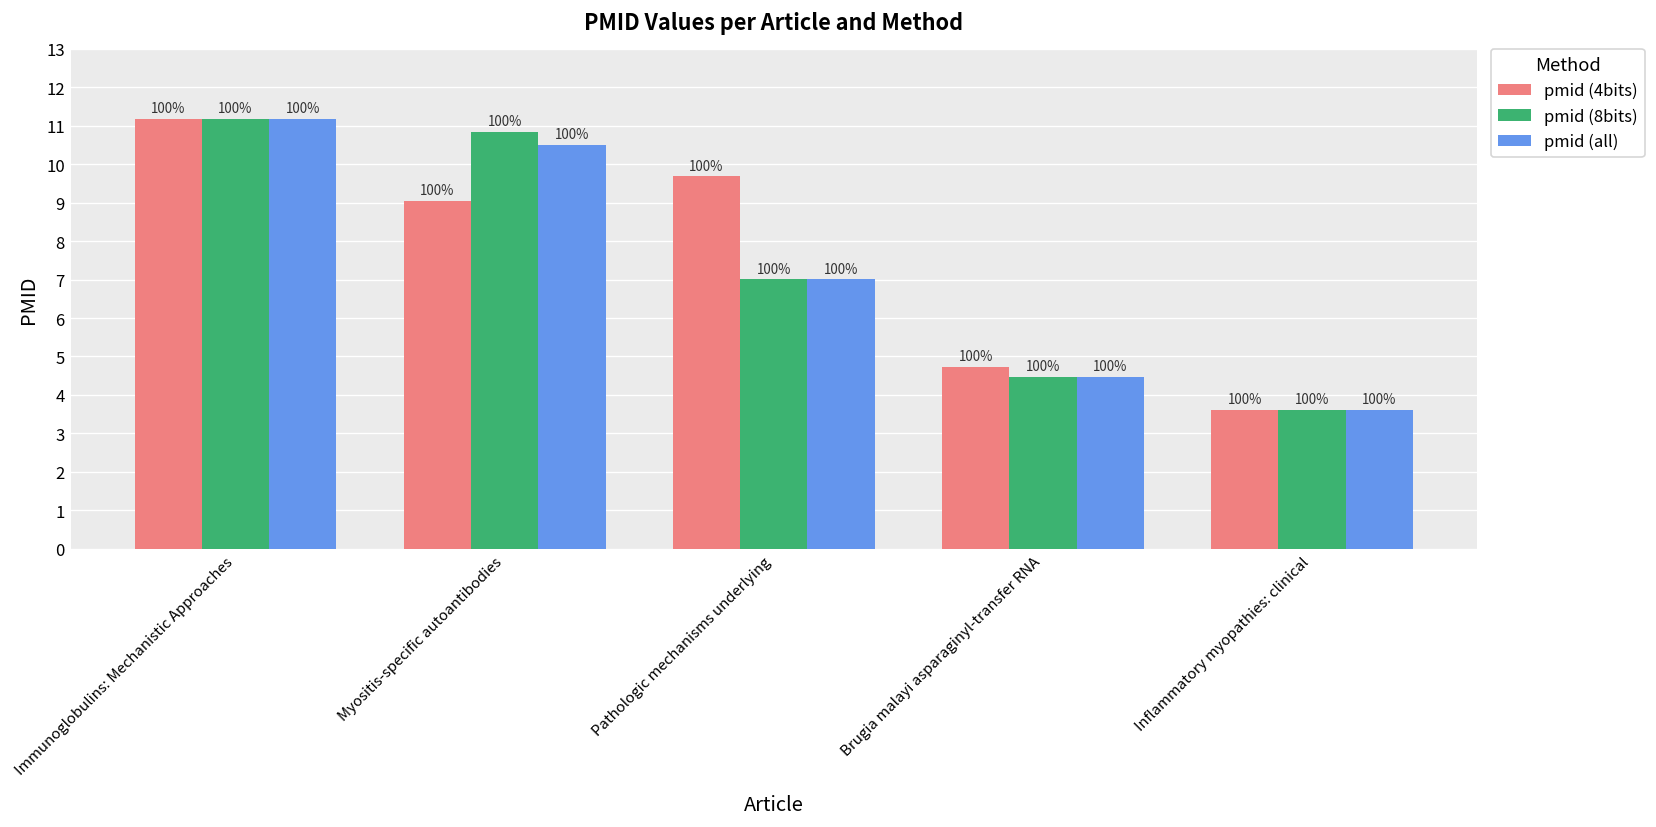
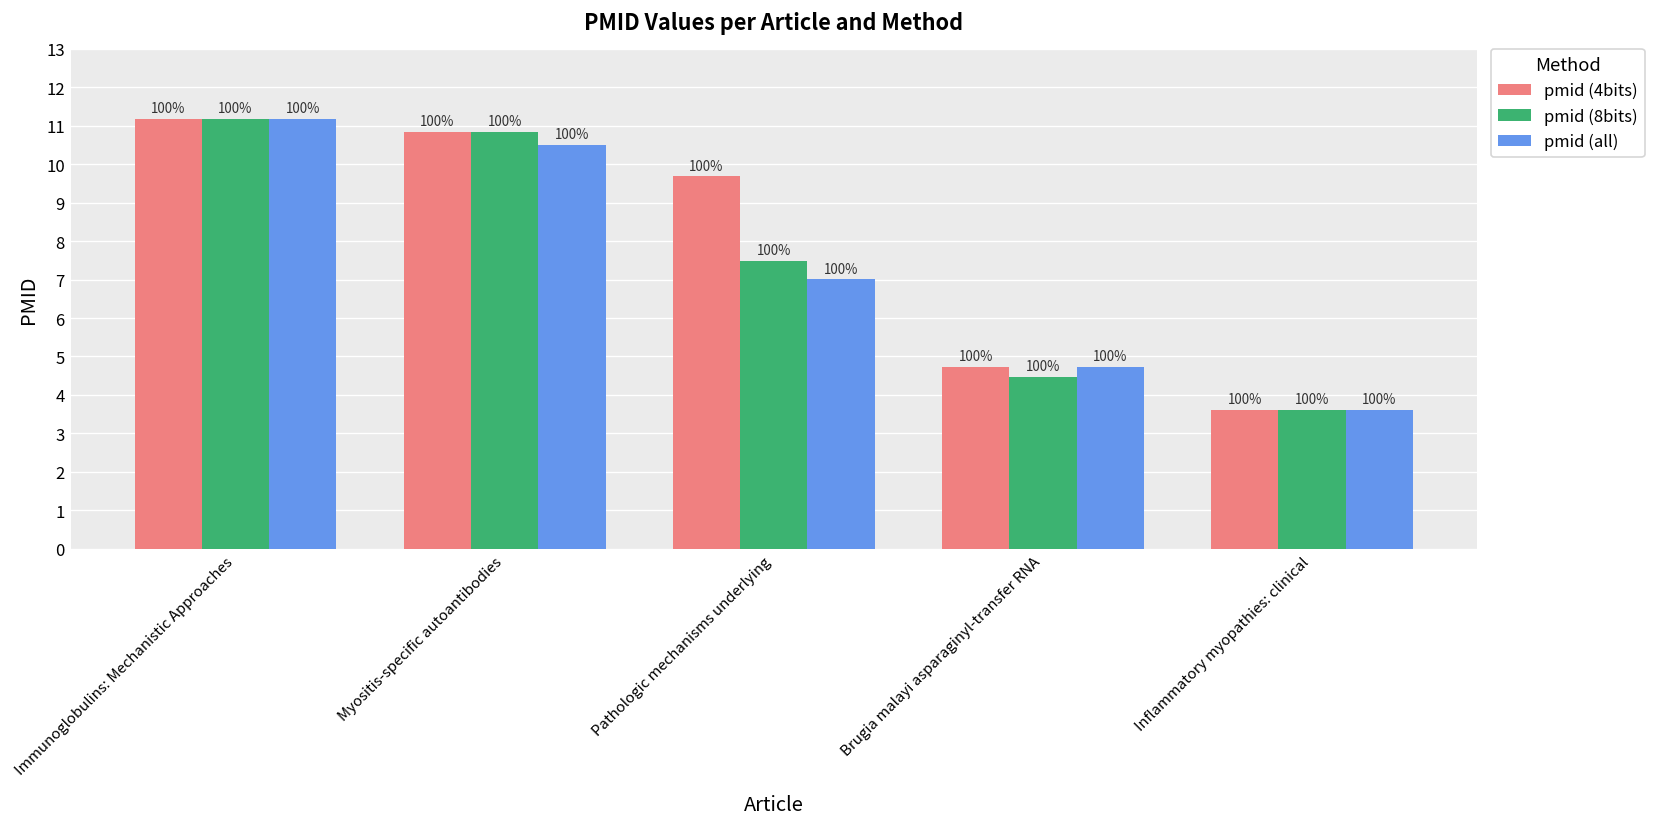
pmid (4bits), Myositis-specific autoantibodies: 9.0 -> 10.8
pmid (8bits), Pathologic mechanisms underlying: 7.0 -> 7.5
pmid (all), Brugia malayi asparaginyl-transfer RNA: 4.5 -> 4.7
